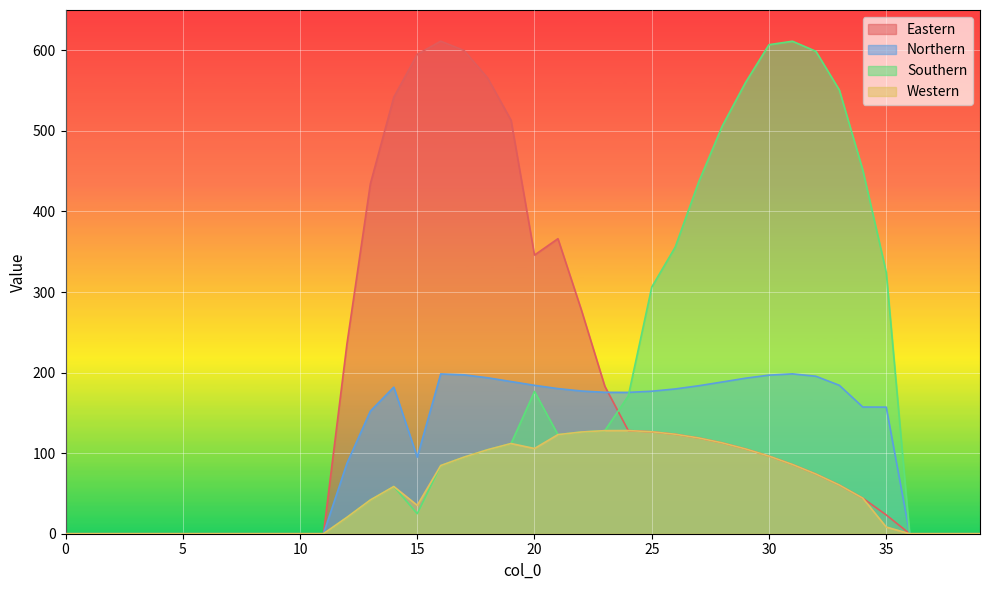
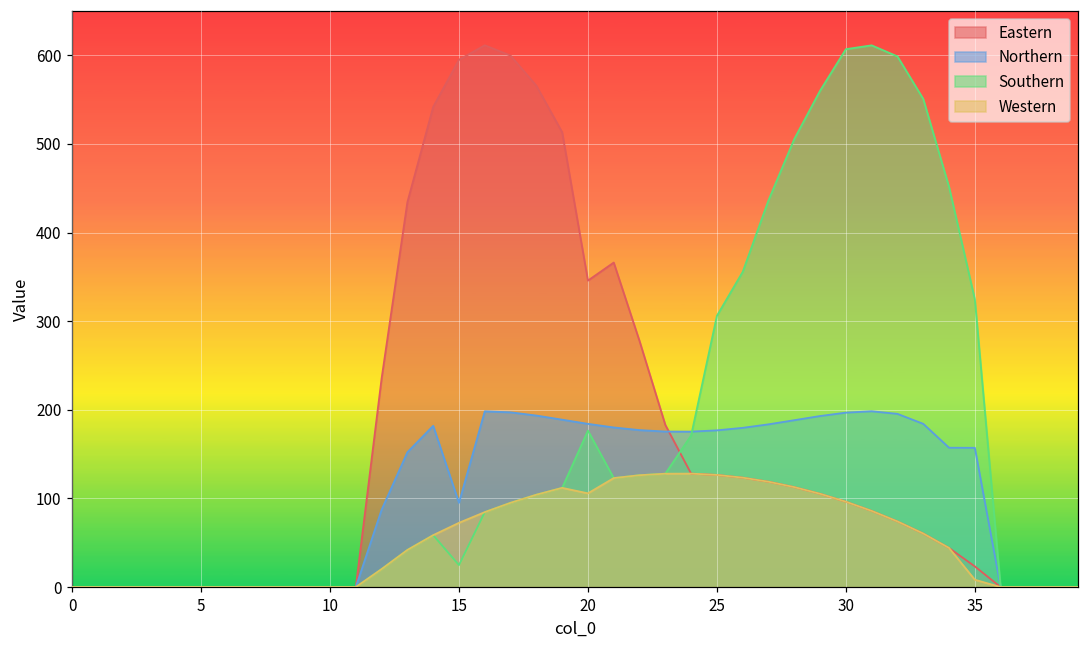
Western, 15: 40 -> 70
